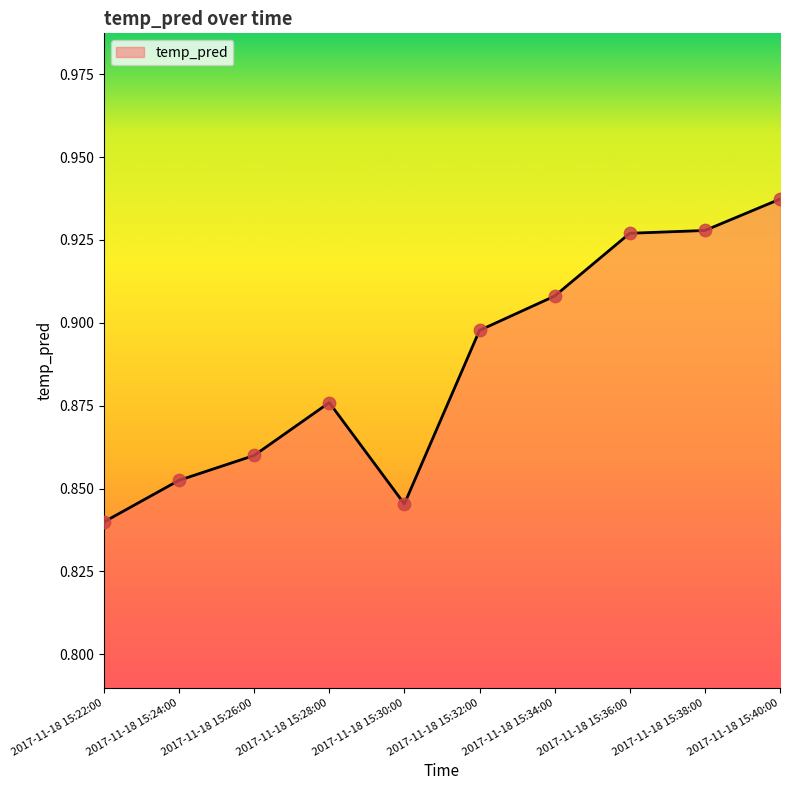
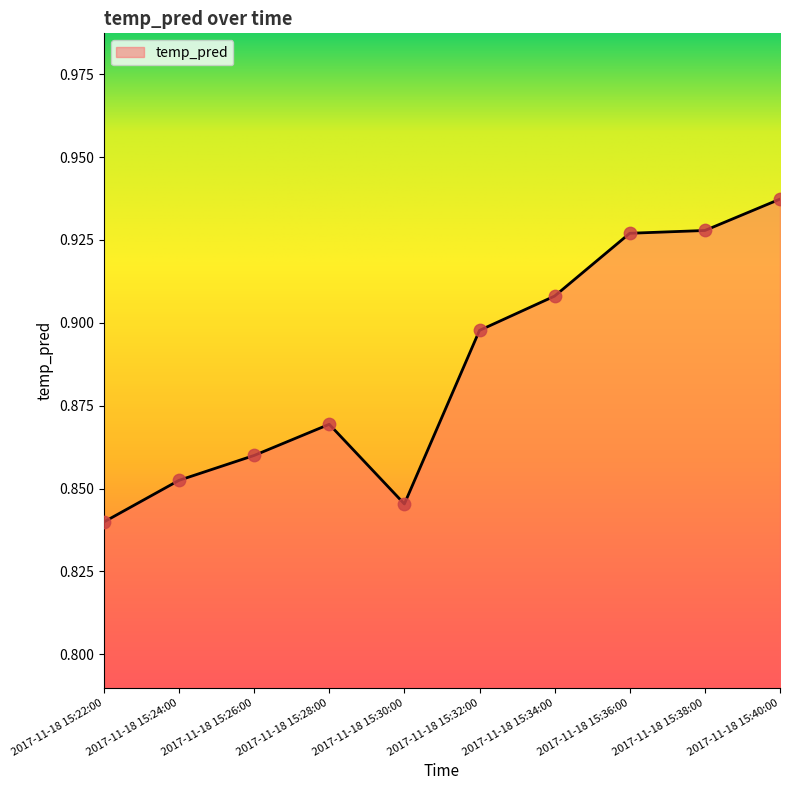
2017-11-18 15:28:00: 0.876 -> 0.869
